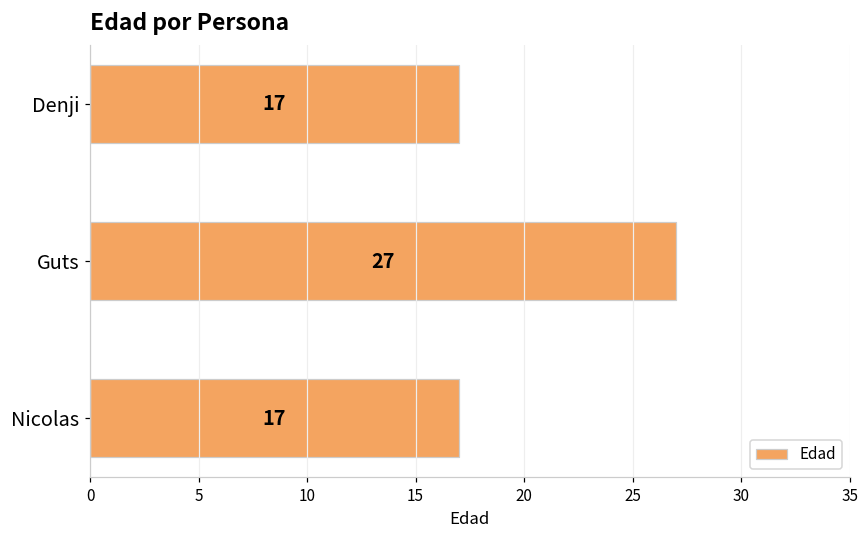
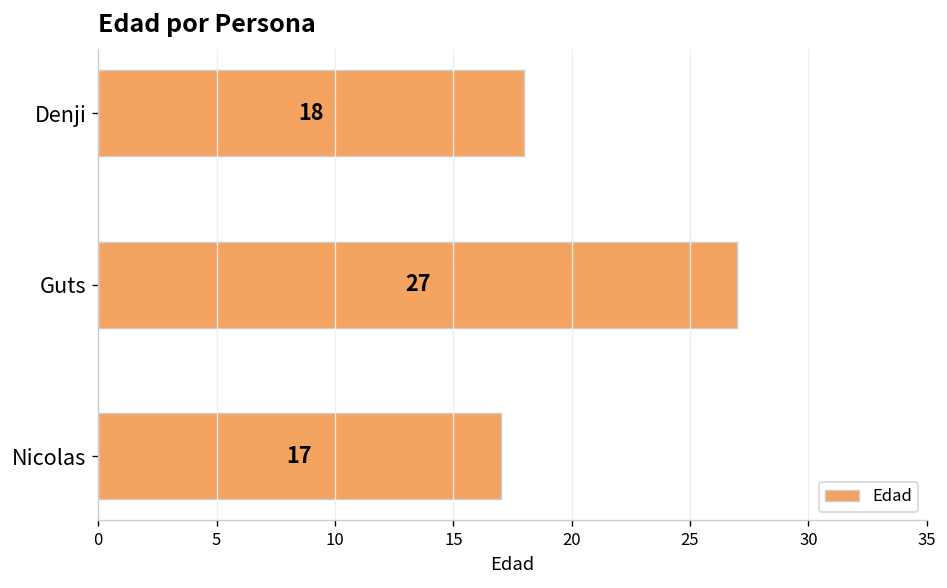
Denji: 17 -> 18
